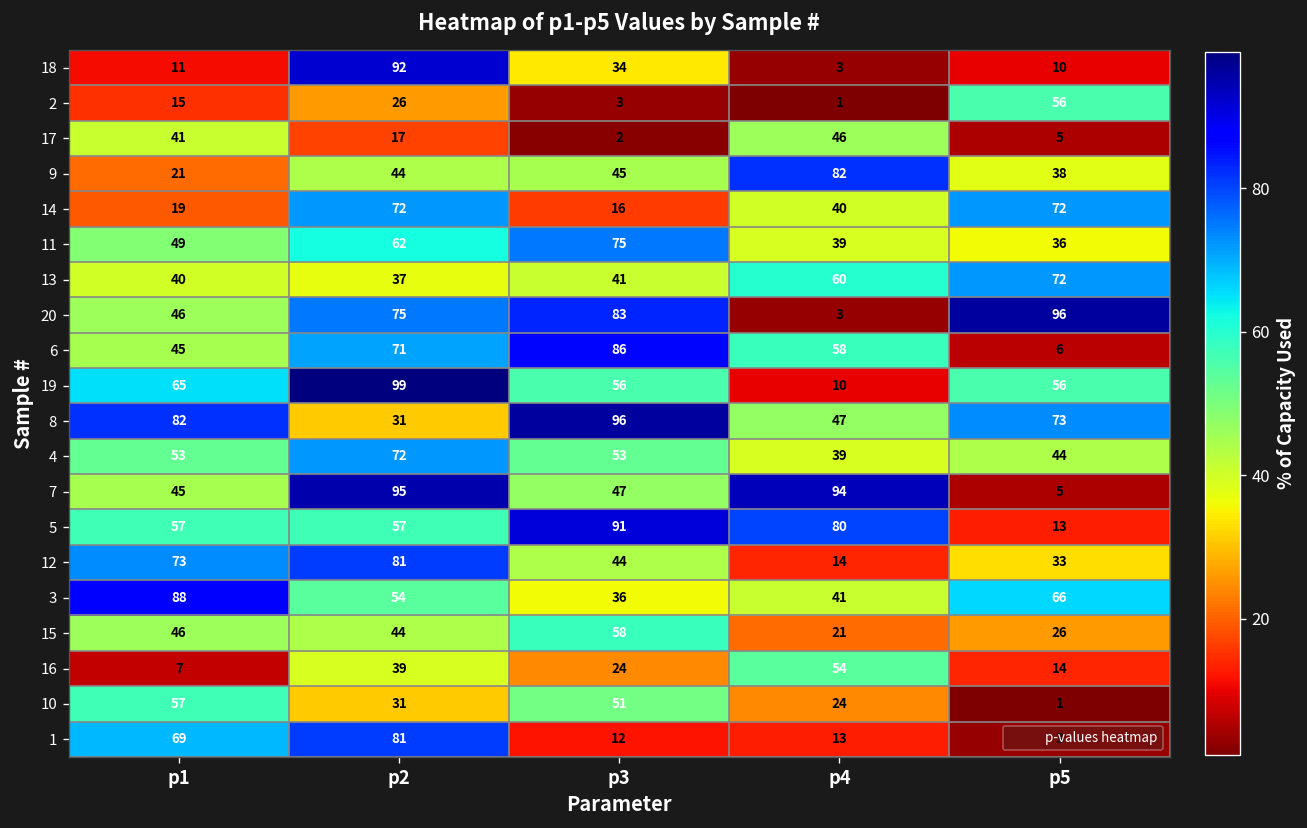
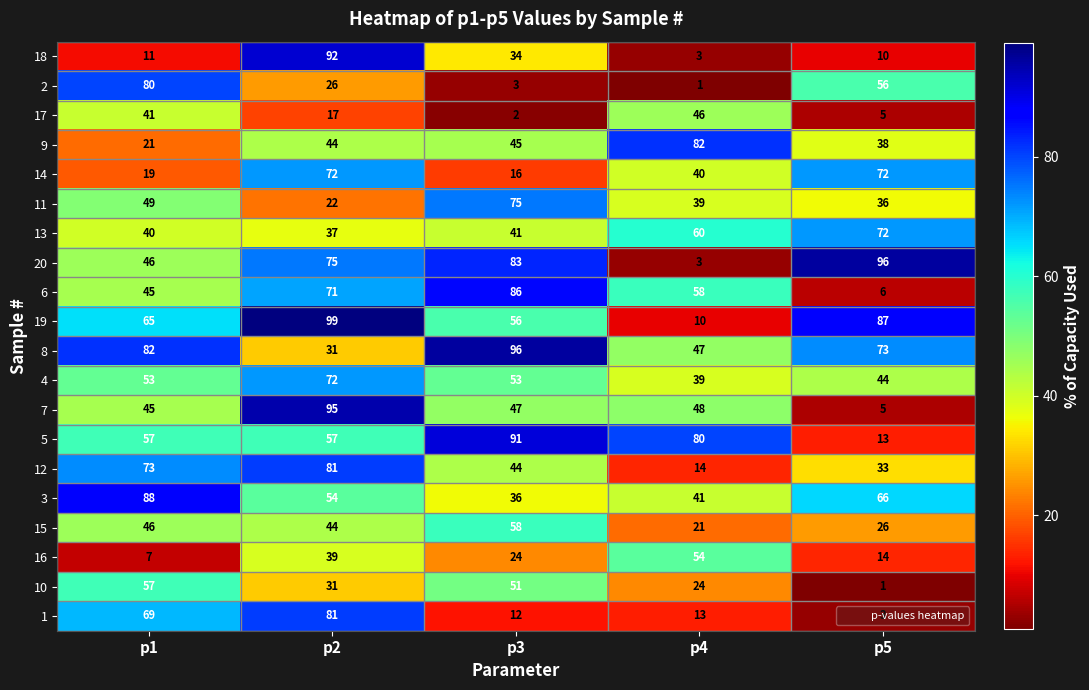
2, p1: 15 -> 80
11, p2: 62 -> 22
19, p5: 56 -> 87
7, p4: 94 -> 48
